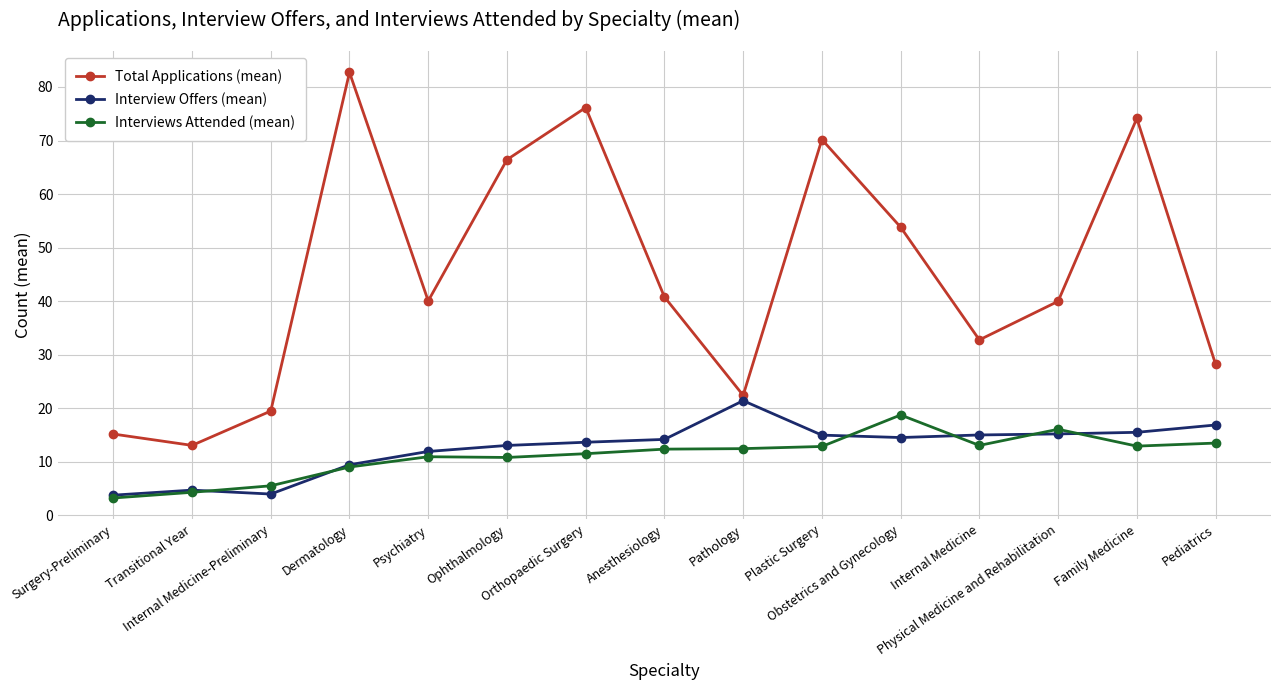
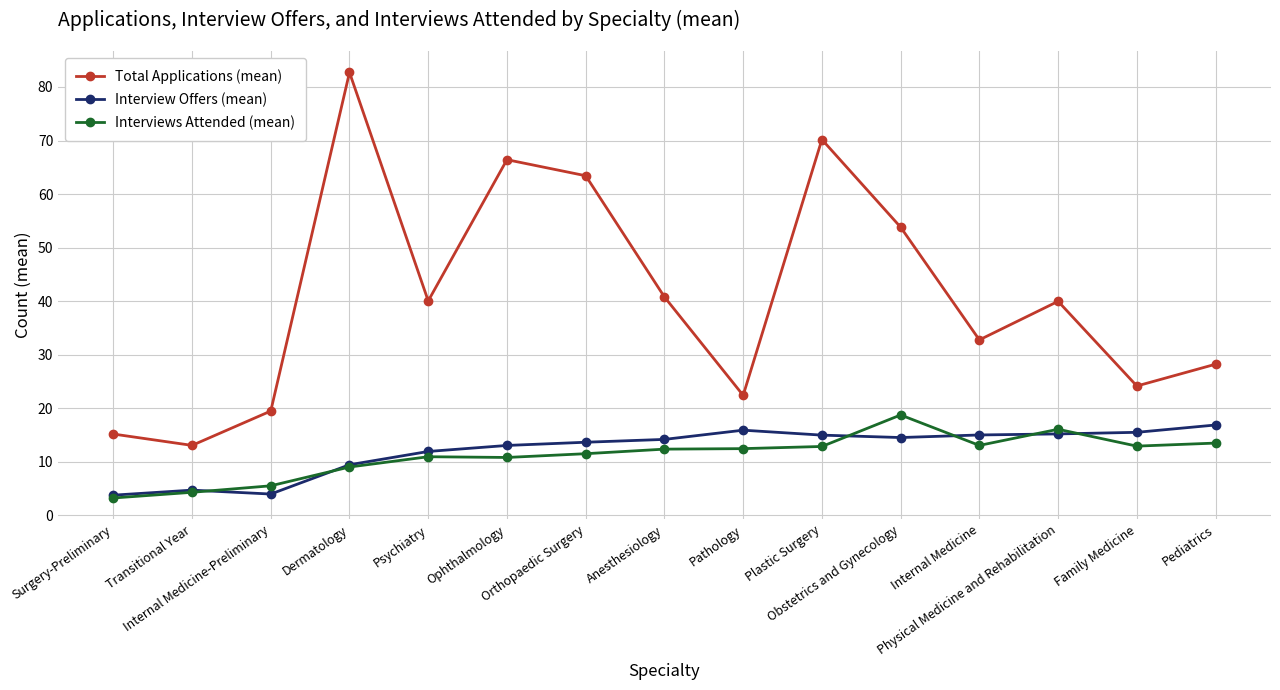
Total Applications (mean), Orthopaedic Surgery: 76 -> 63
Interview Offers (mean), Pathology: 21 -> 16
Total Applications (mean), Family Medicine: 74 -> 24
